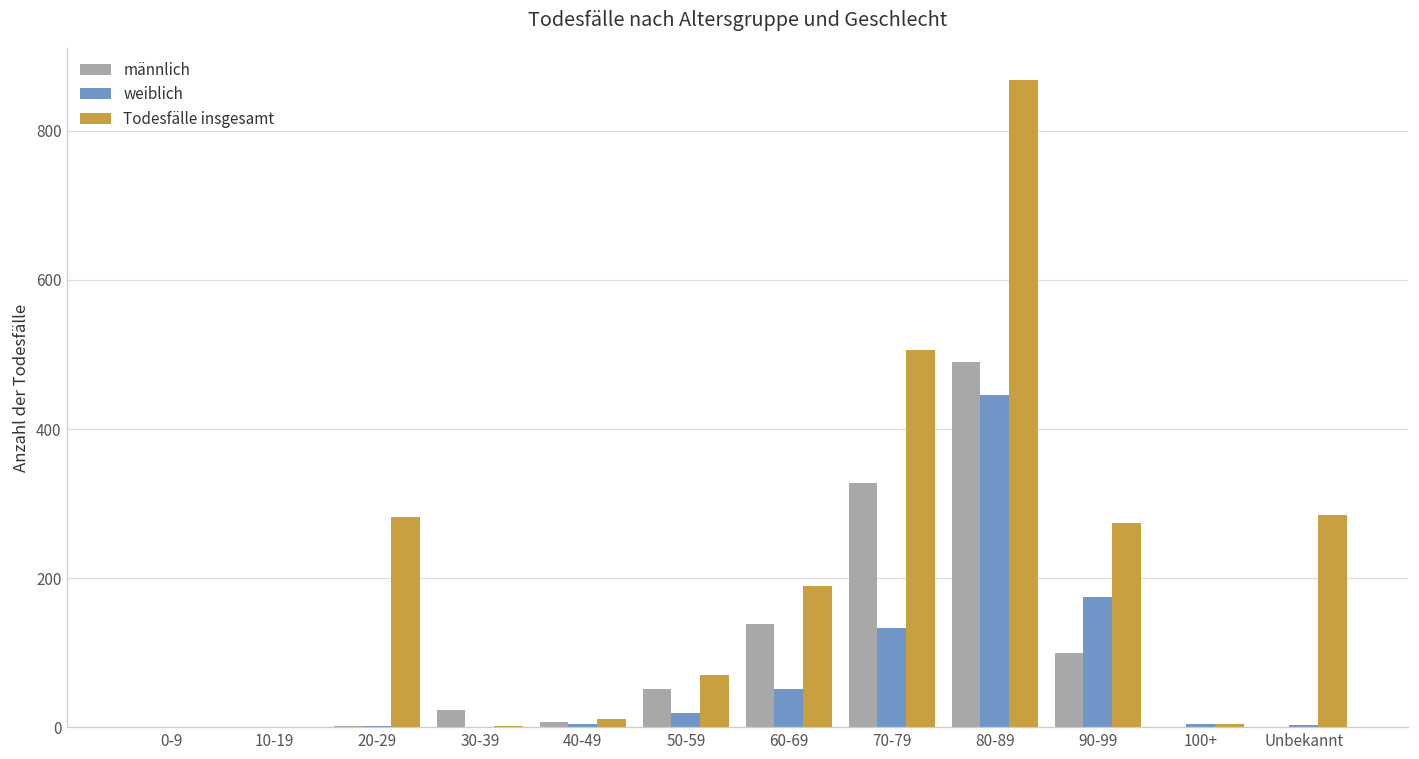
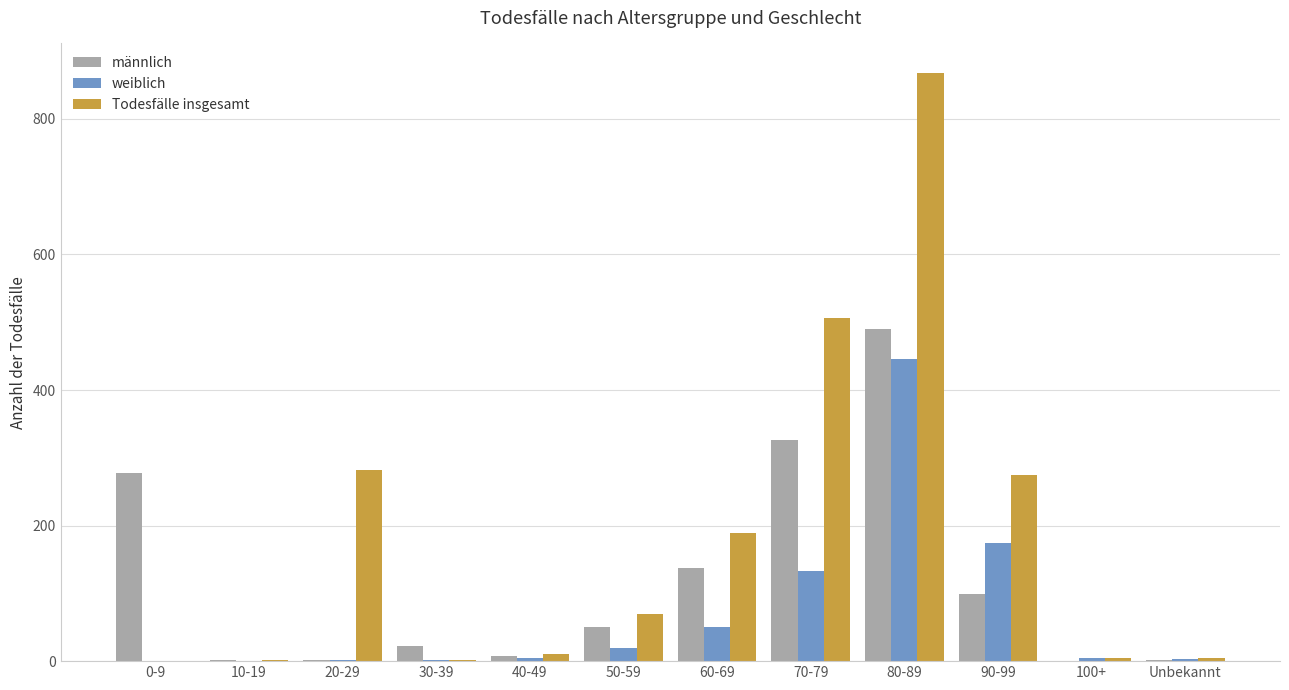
männlich, 0-9: 0 -> 280
Todesfälle insgesamt, Unbekannt: 290 -> 0
